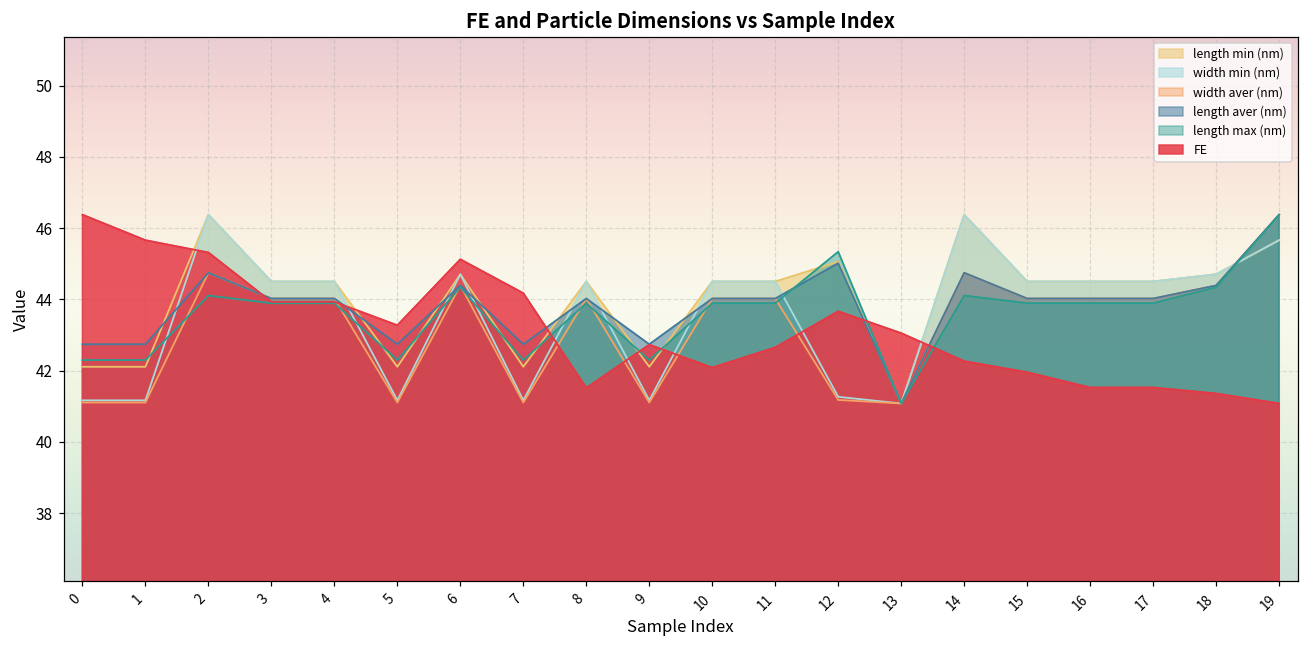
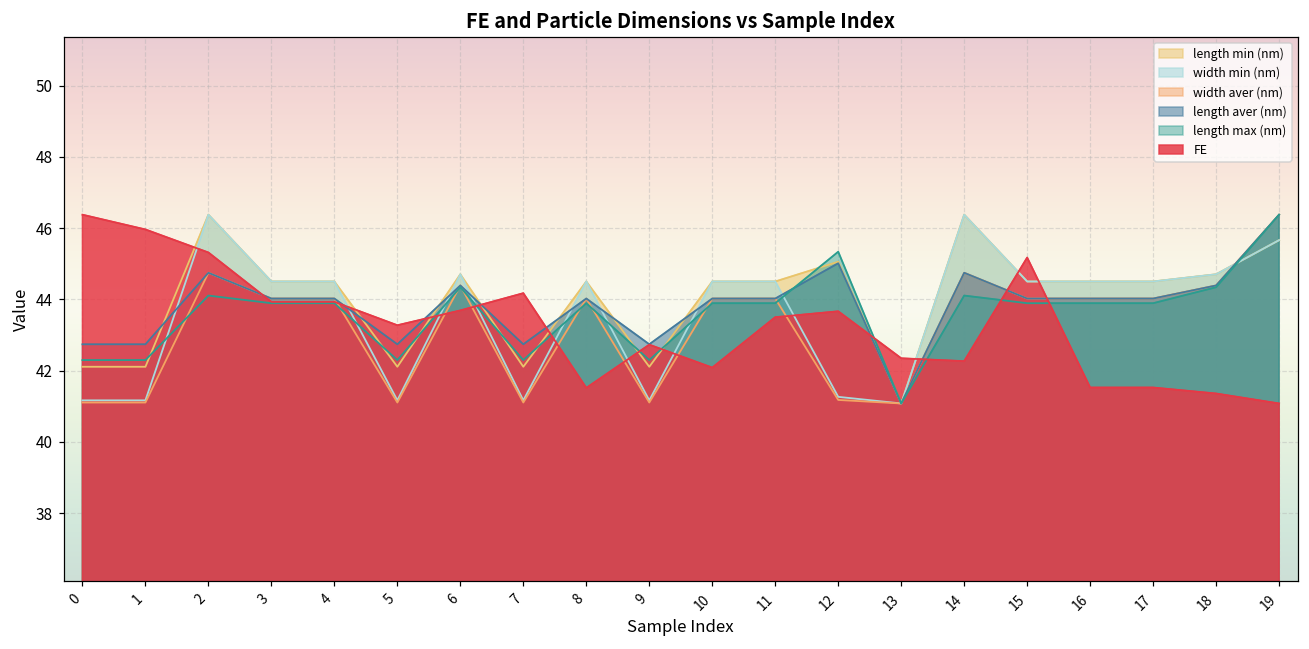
FE, 1: 45.7 -> 46.0
FE, 6: 45.1 -> 43.7
FE, 11: 42.7 -> 43.5
FE, 13: 43.1 -> 42.3
FE, 15: 42.0 -> 45.2
